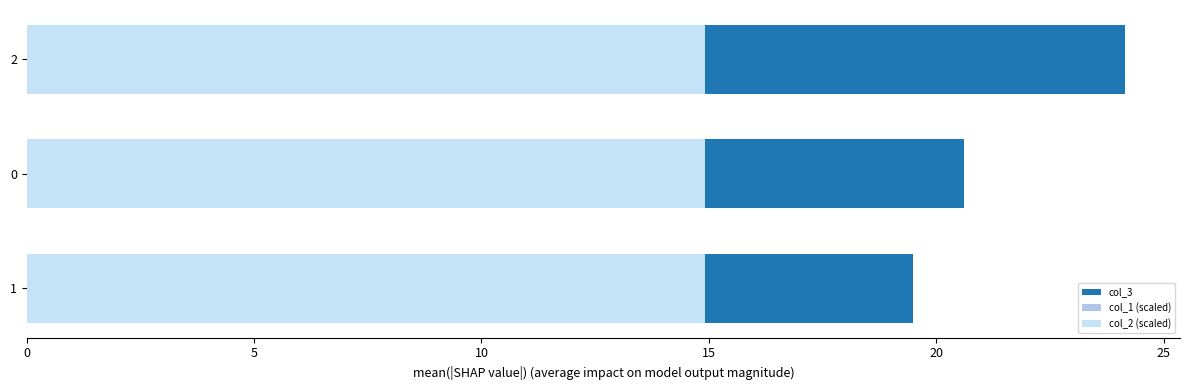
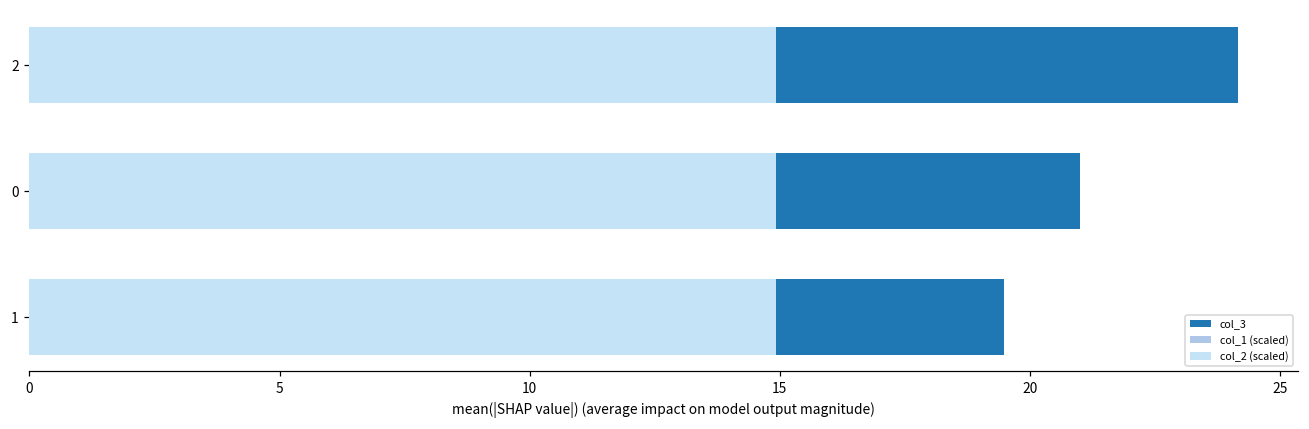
col_3, 0: 20.6 -> 21.0
